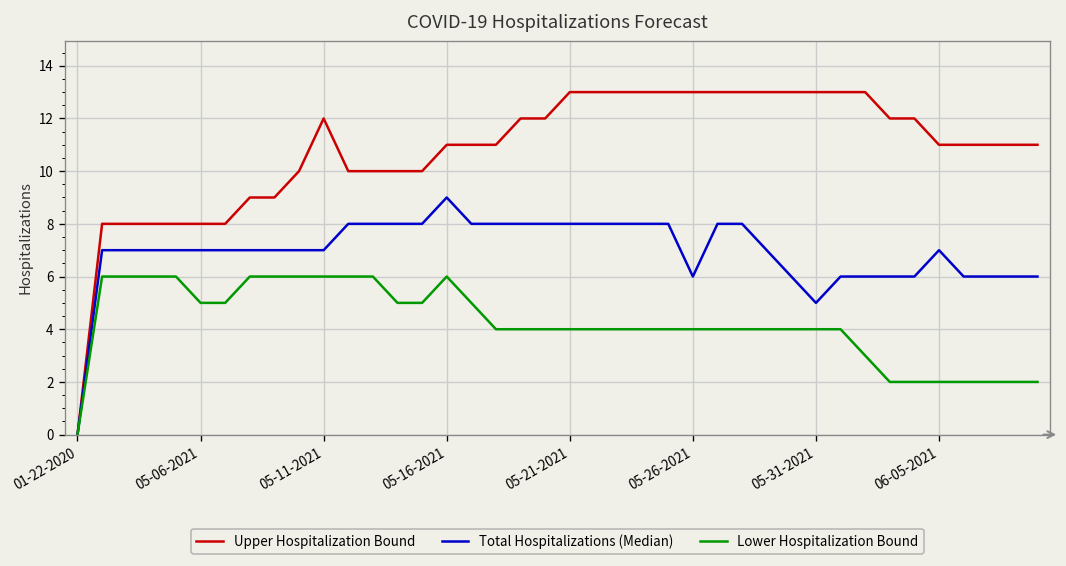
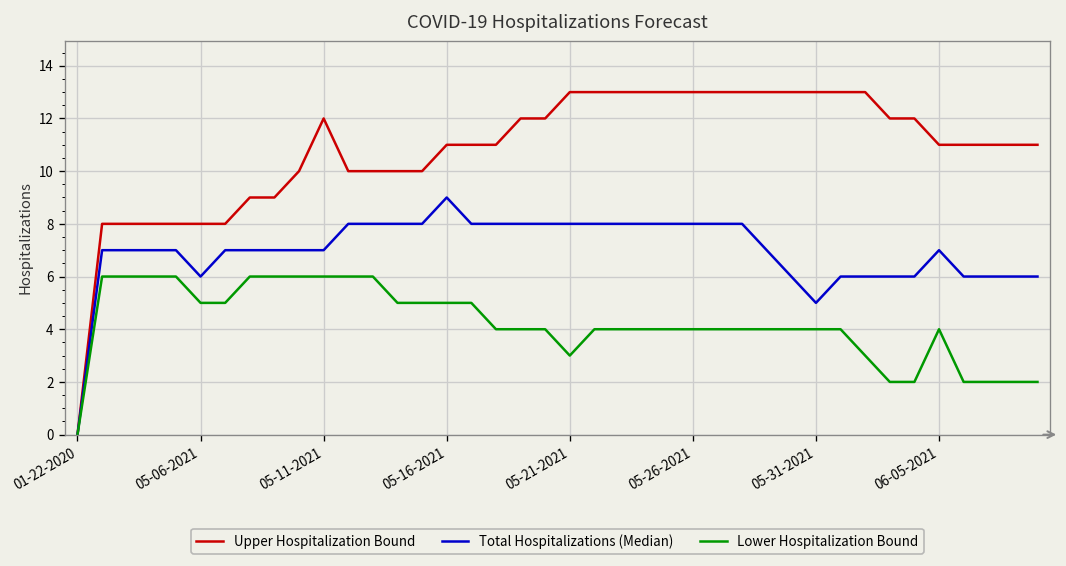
Total Hospitalizations (Median), 05-06-2021: 7 -> 6
Lower Hospitalization Bound, 05-16-2021: 6 -> 5
Lower Hospitalization Bound, 05-21-2021: 4 -> 3
Total Hospitalizations (Median), 05-26-2021: 6 -> 8
Lower Hospitalization Bound, 06-05-2021: 2 -> 4
